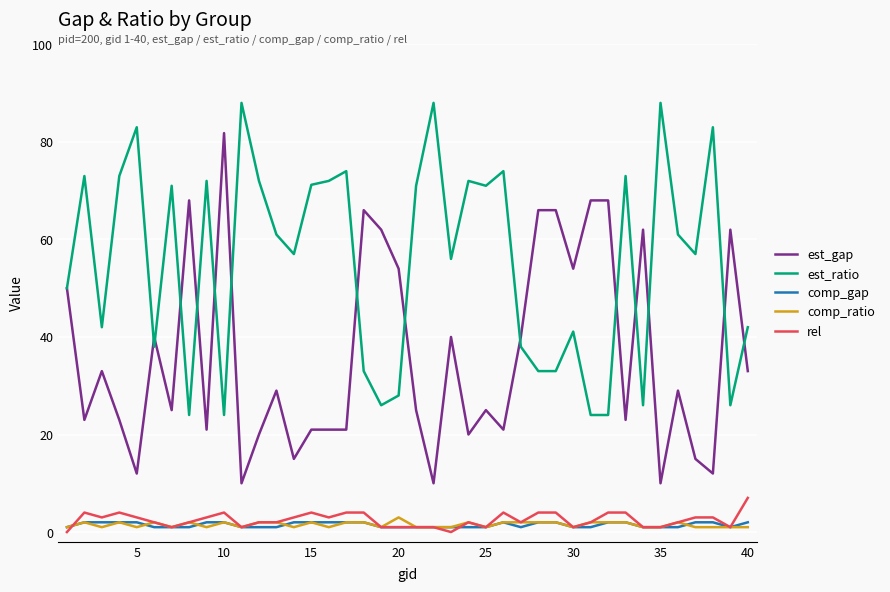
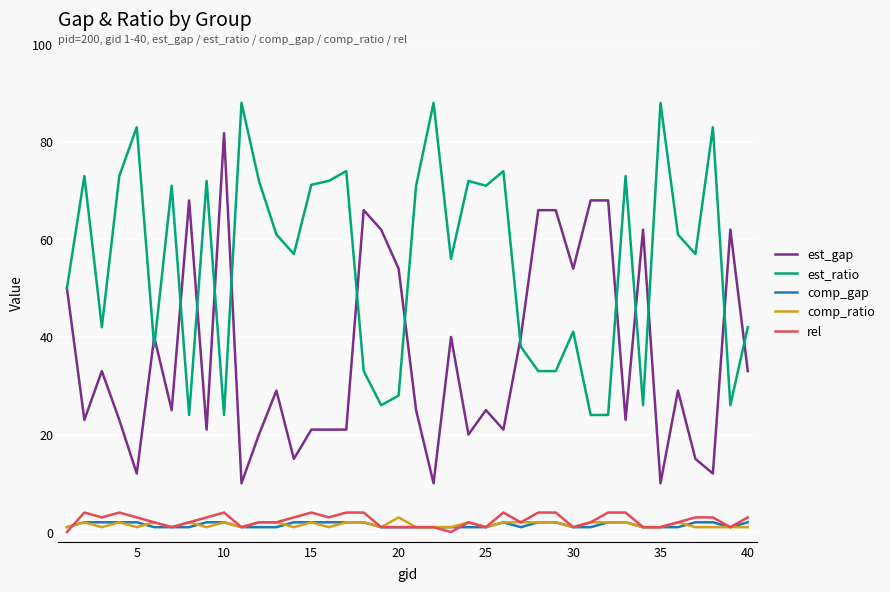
rel, 40: 7 -> 3
